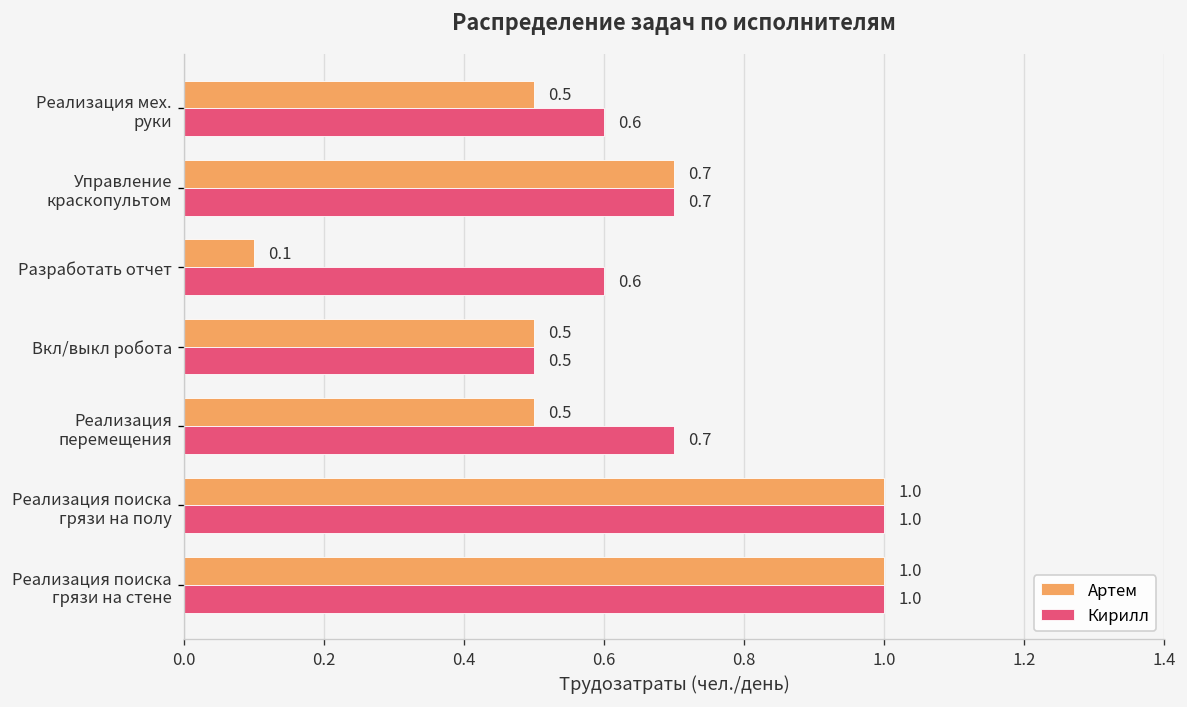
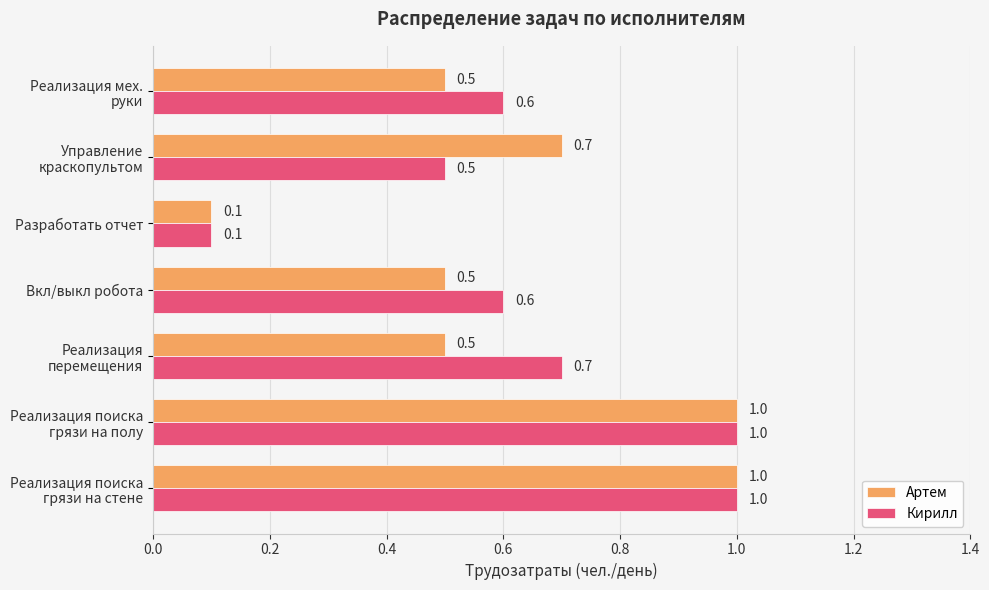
Кирилл, Управление краскопультом: 0.7 -> 0.5
Кирилл, Разработать отчет: 0.6 -> 0.1
Кирилл, Вкл/выкл робота: 0.5 -> 0.6
